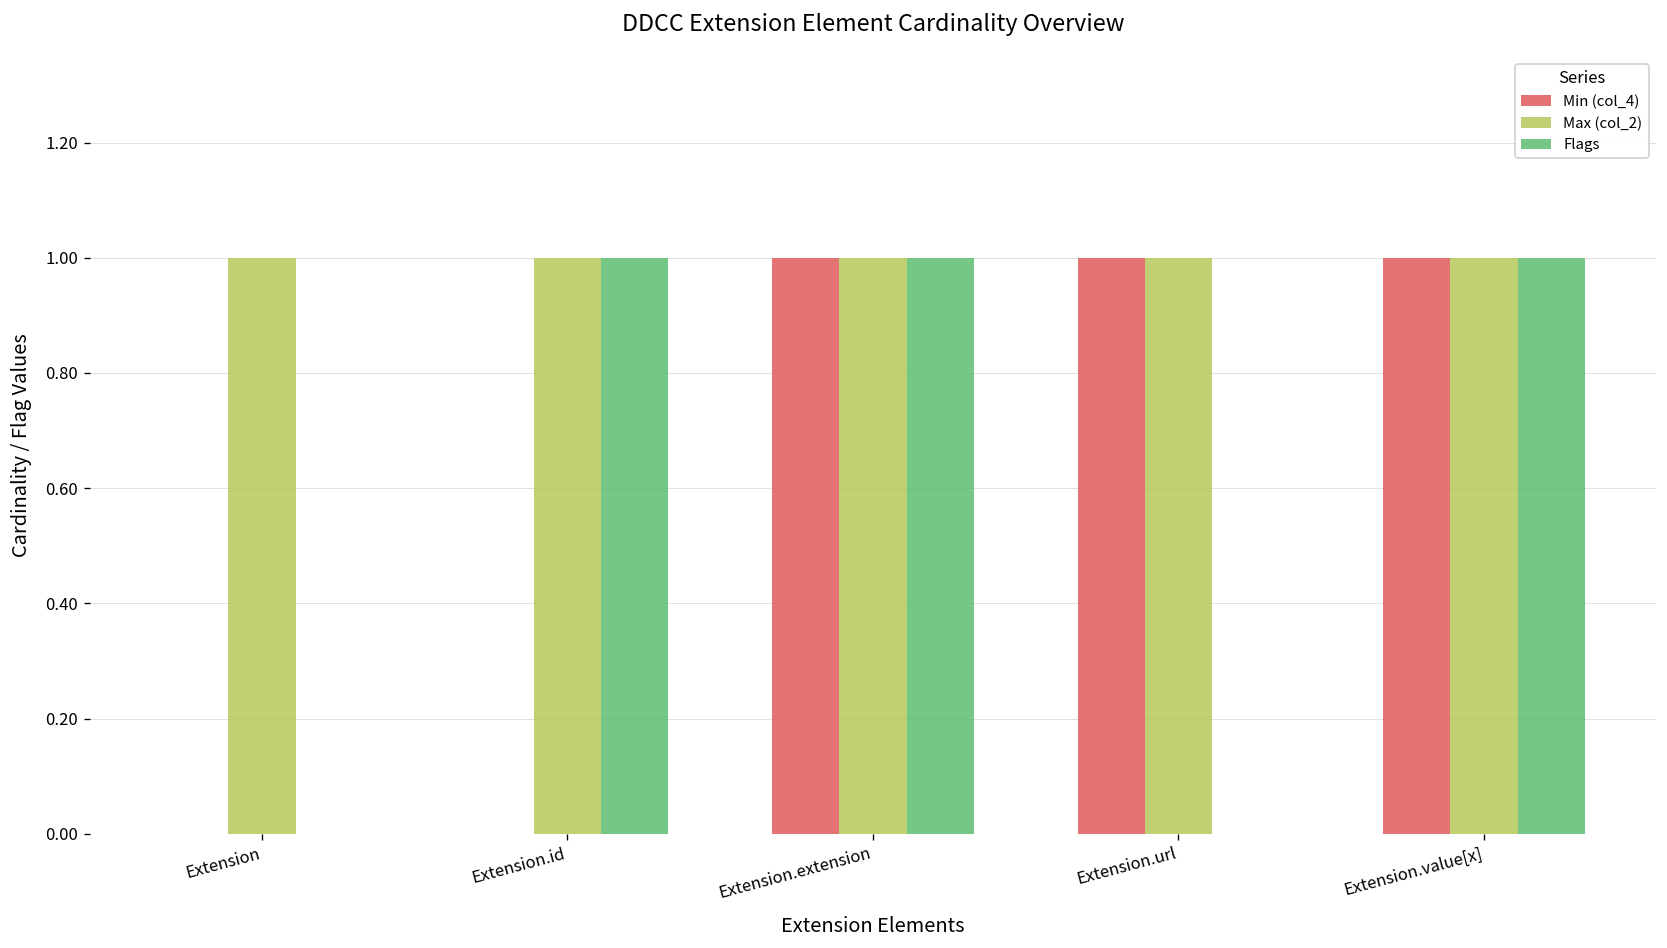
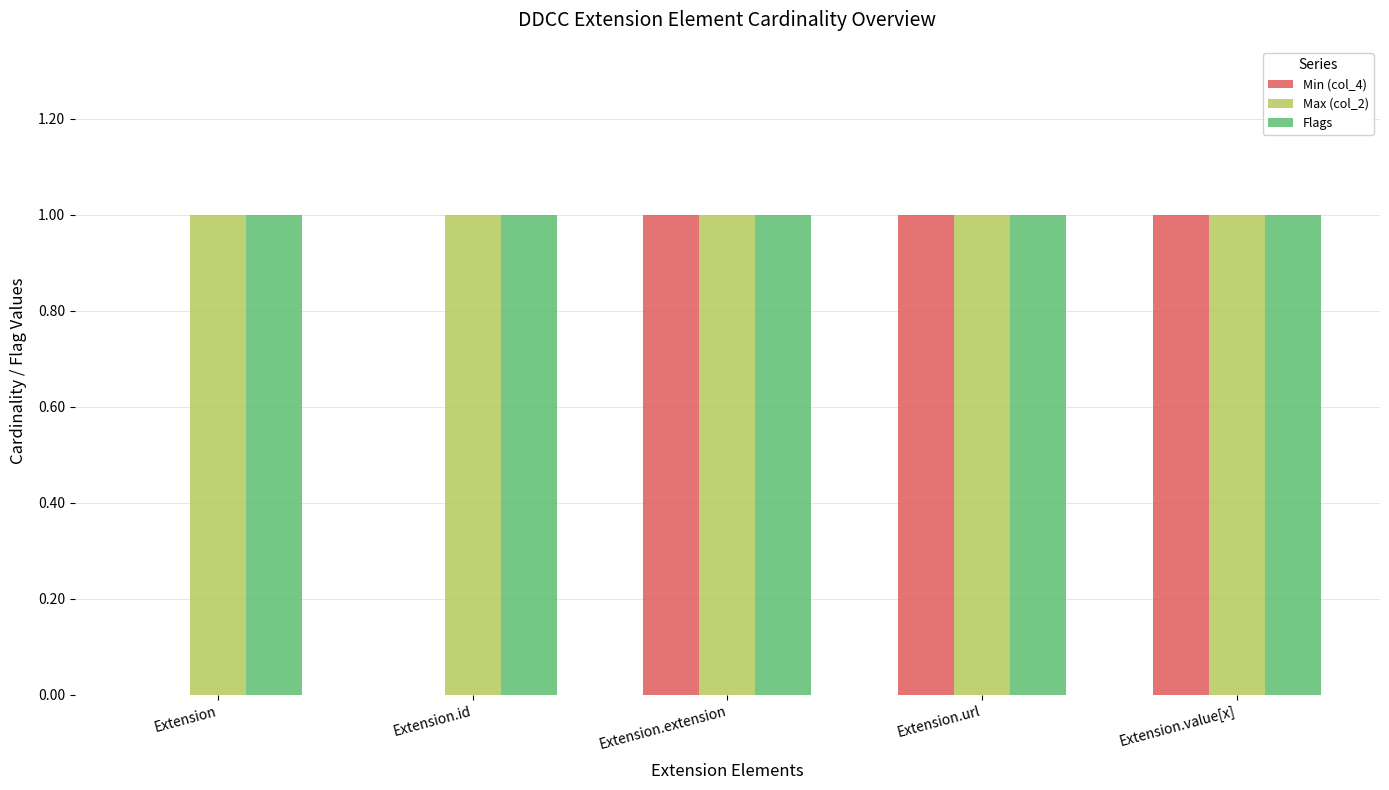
Flags, Extension: 0 -> 1
Flags, Extension.url: 0 -> 1
